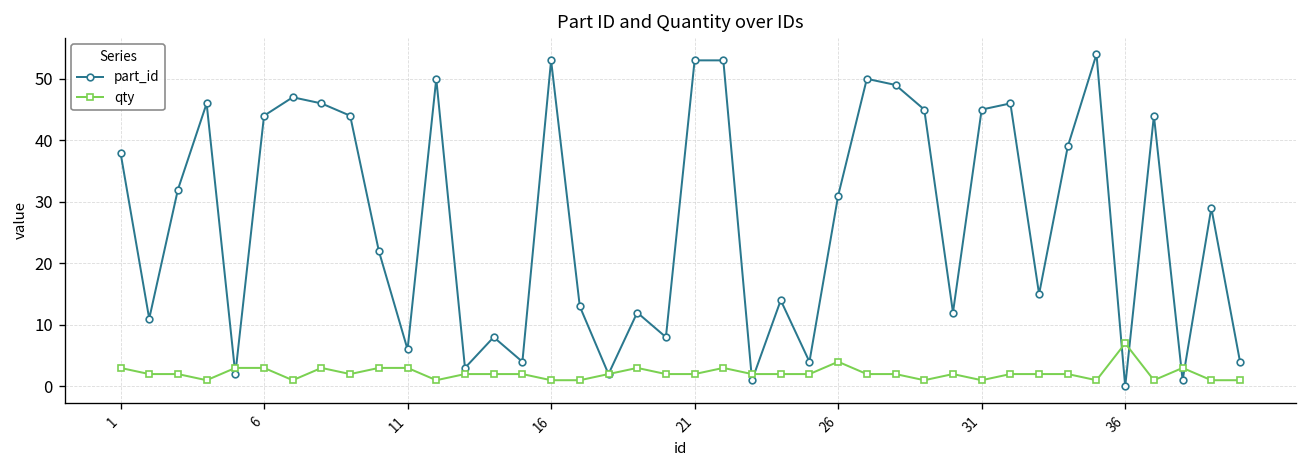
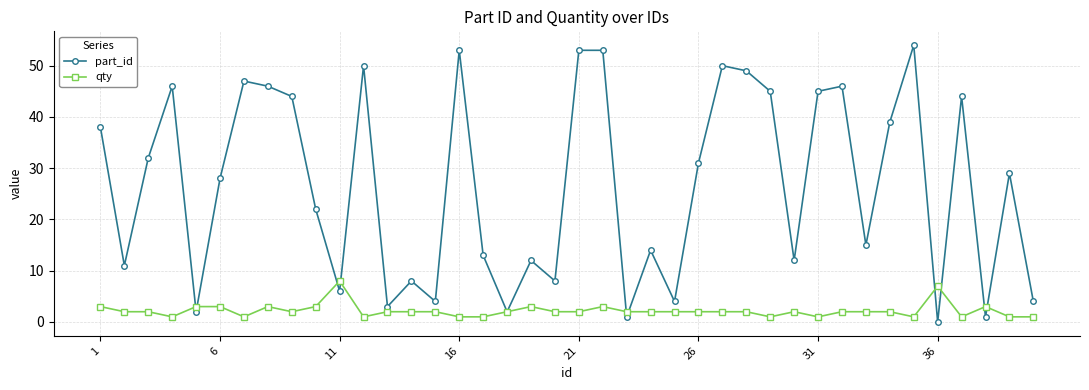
part_id, 6: 44 -> 28
qty, 11: 3 -> 8
qty, 26: 4 -> 2
